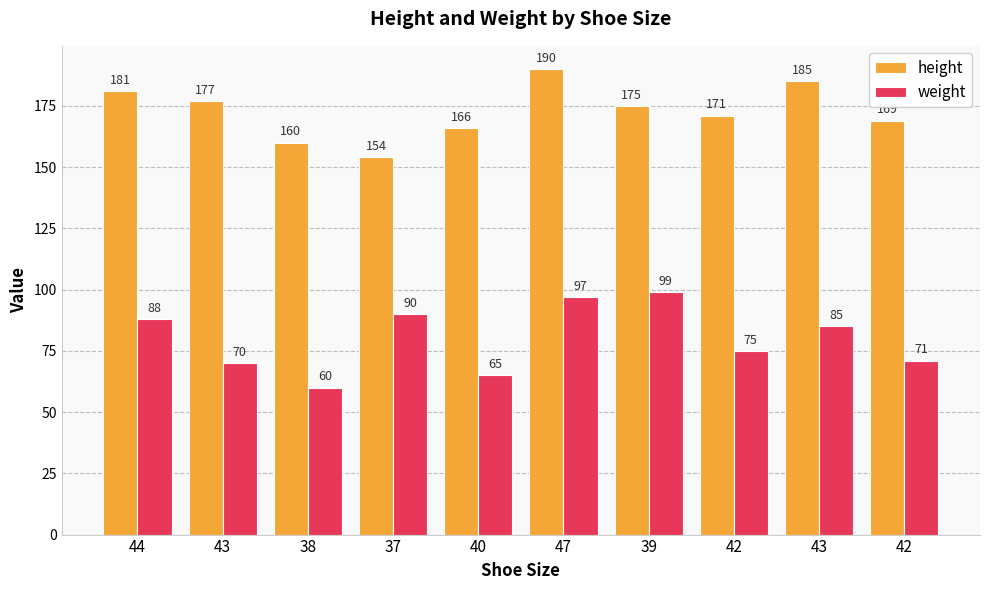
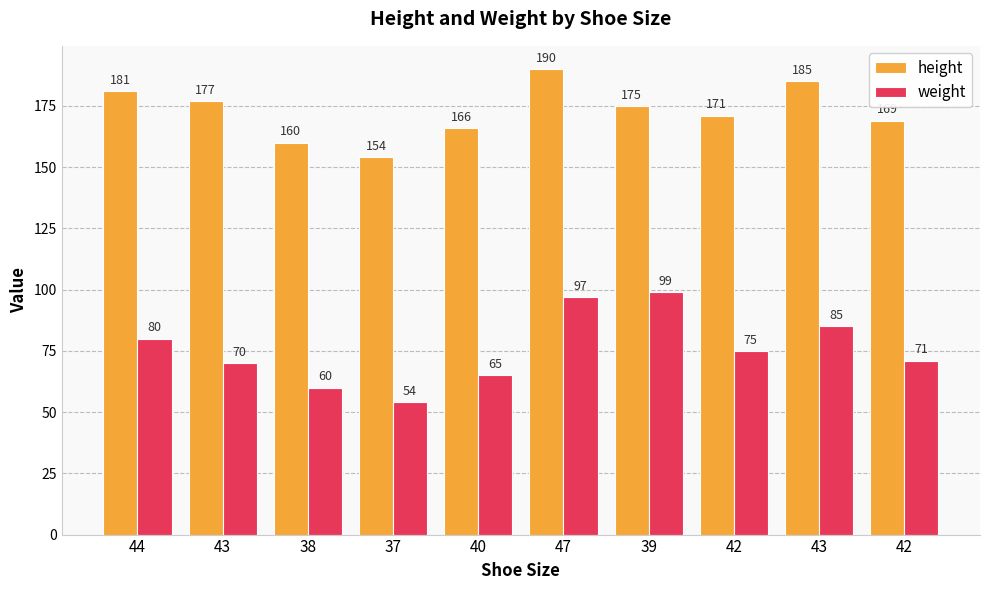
weight, 44: 88 -> 80
weight, 37: 90 -> 54
